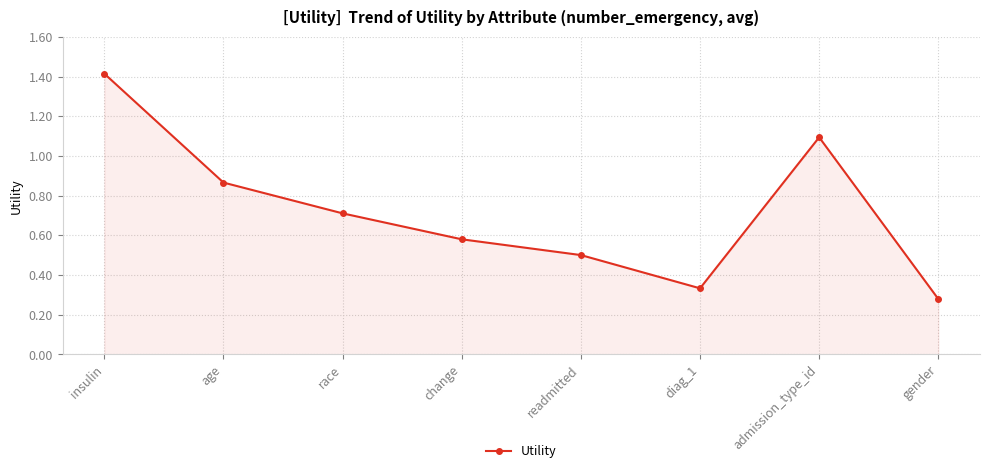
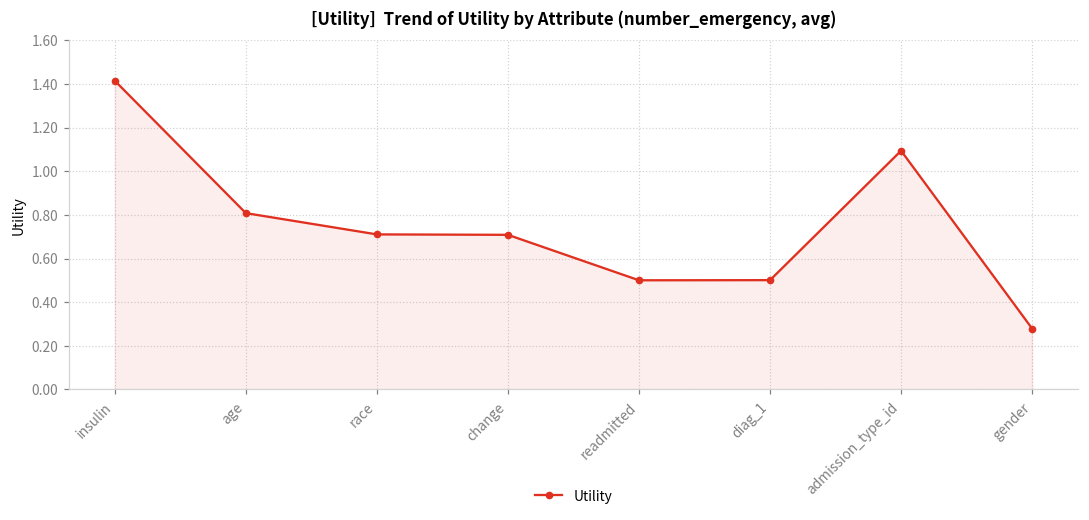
age: 0.87 -> 0.81
change: 0.58 -> 0.71
diag_1: 0.33 -> 0.50
